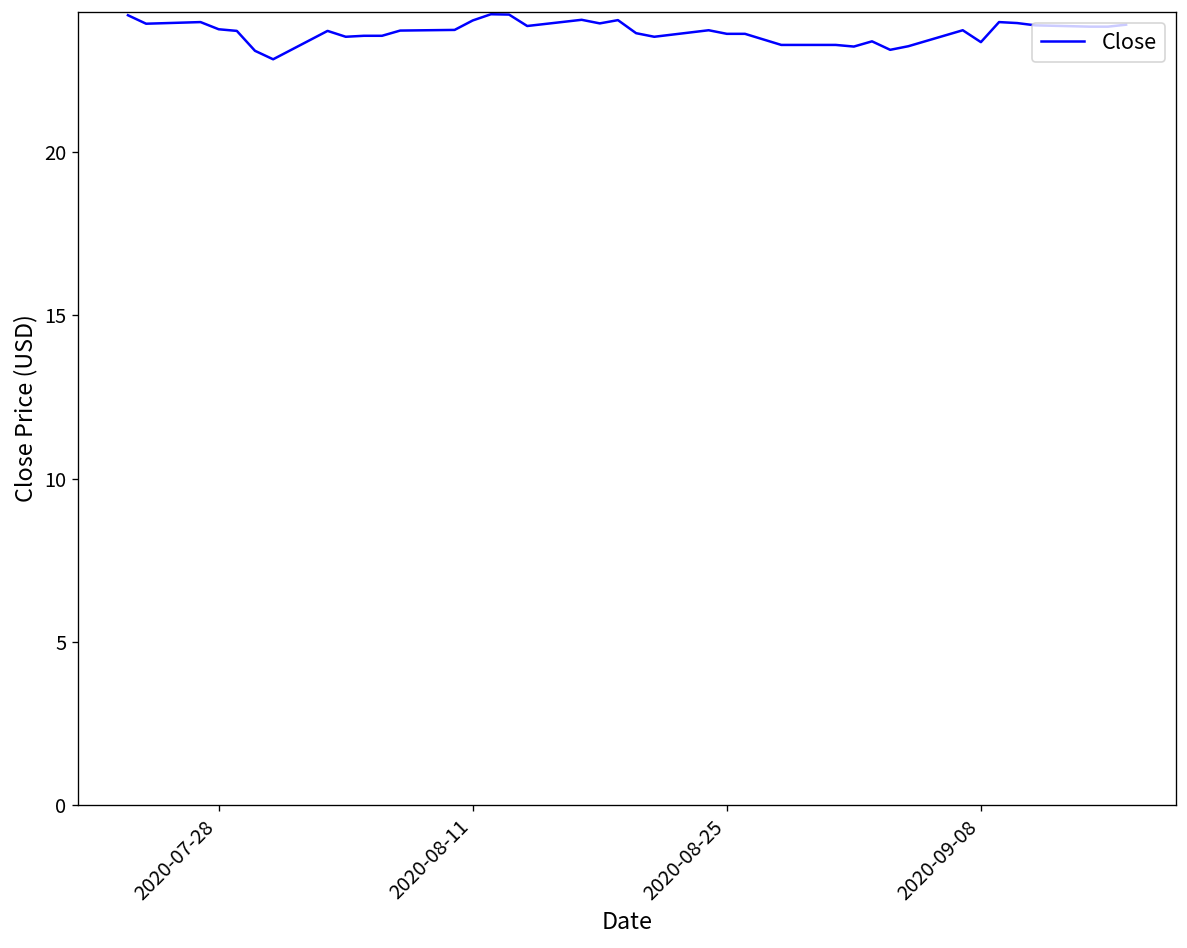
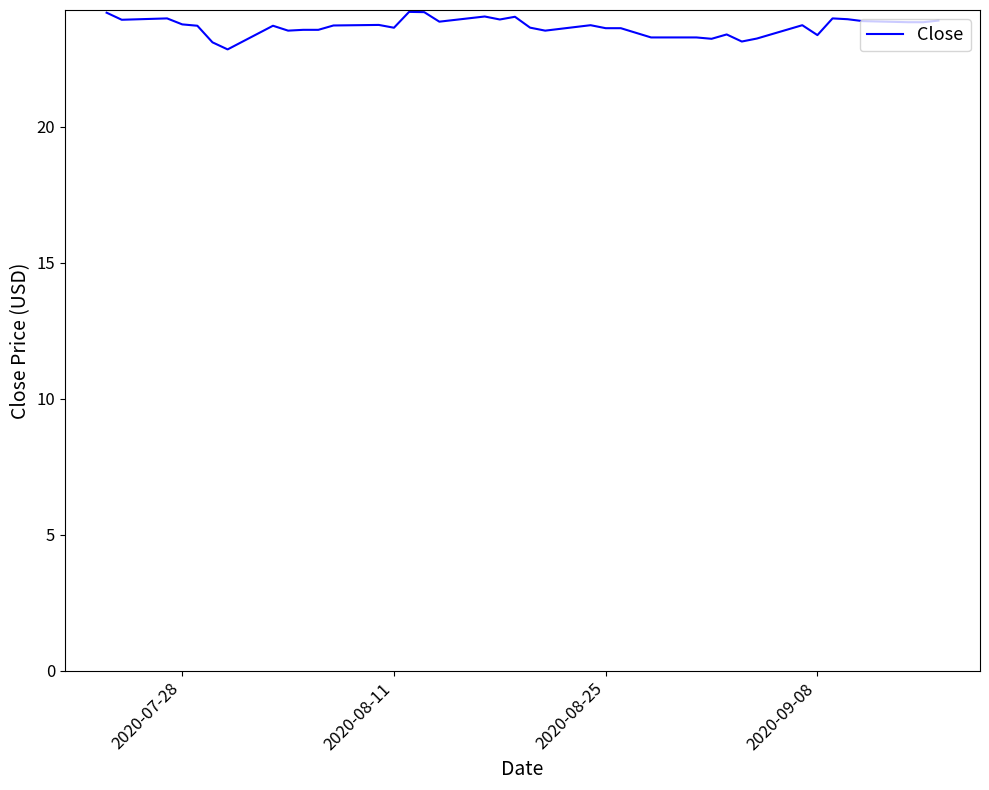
2020-08-11: 24.0 -> 23.6
